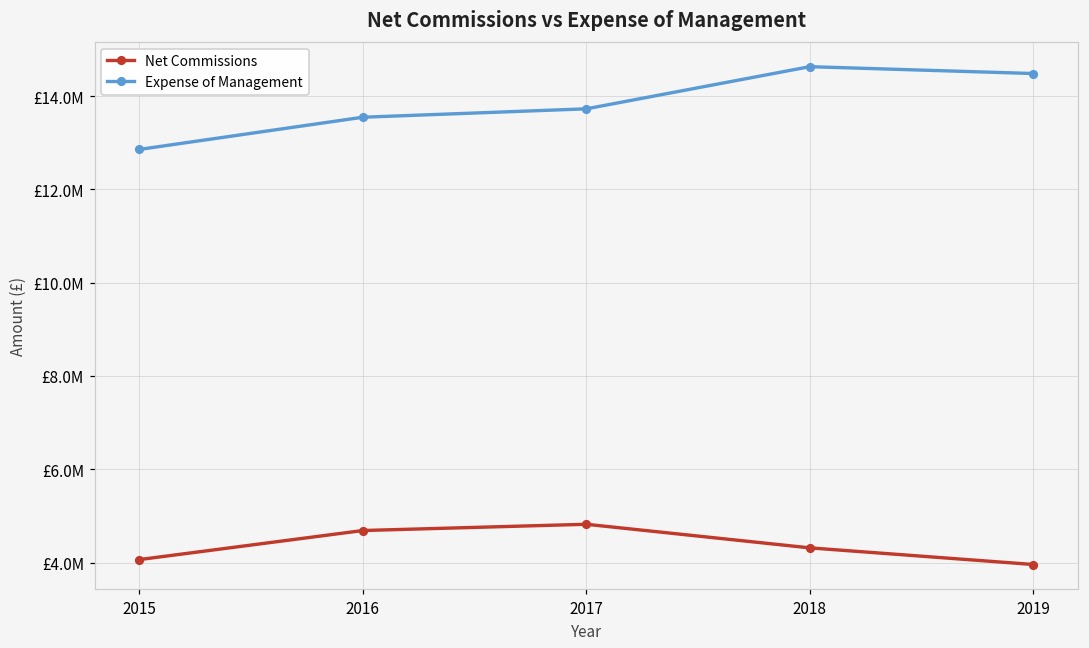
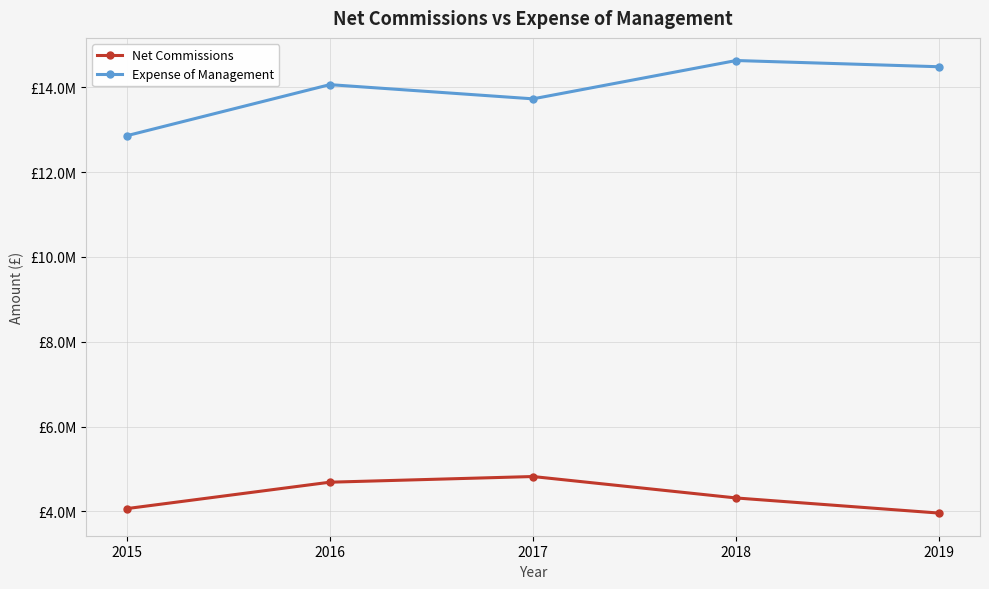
Expense of Management, 2016: £13500000 -> £14100000
